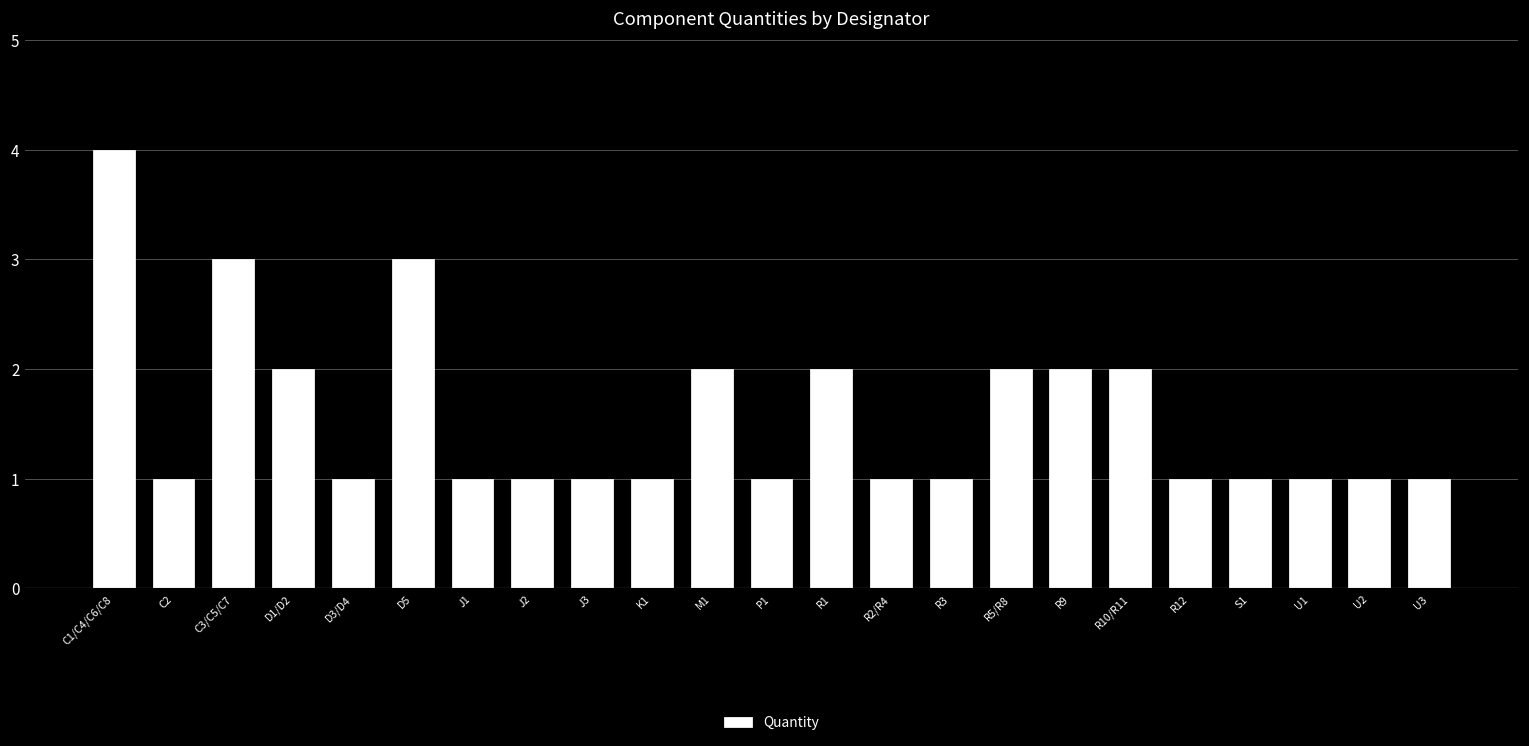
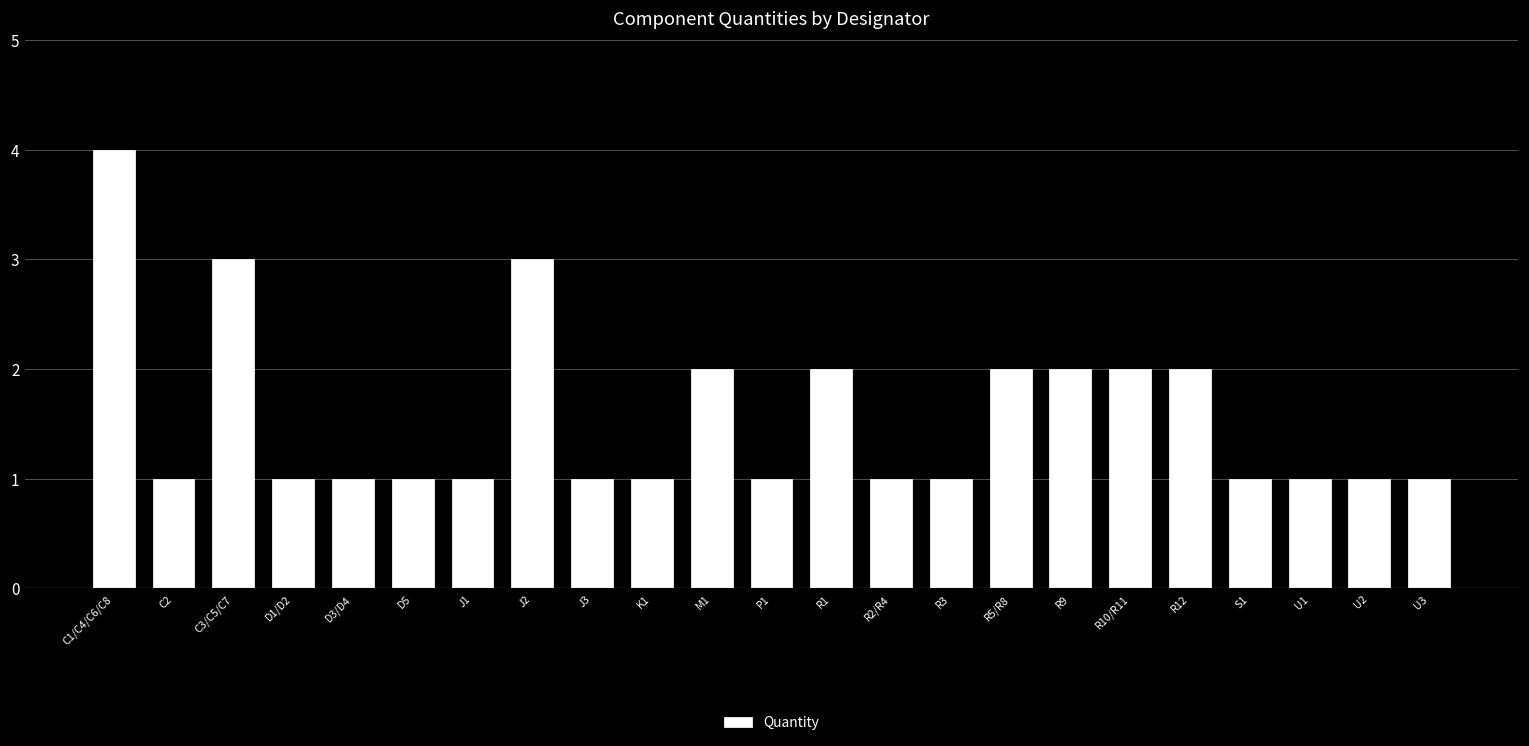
D1/D2: 2 -> 1
D5: 3 -> 1
J2: 1 -> 3
R12: 1 -> 2
